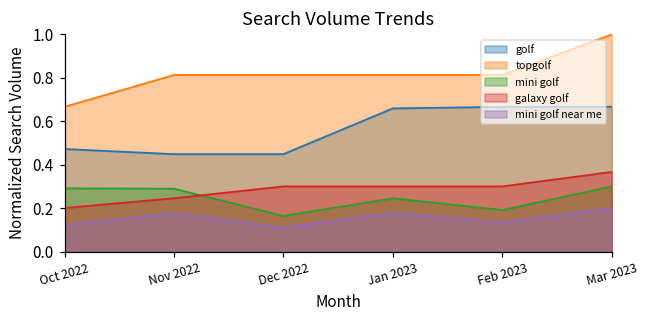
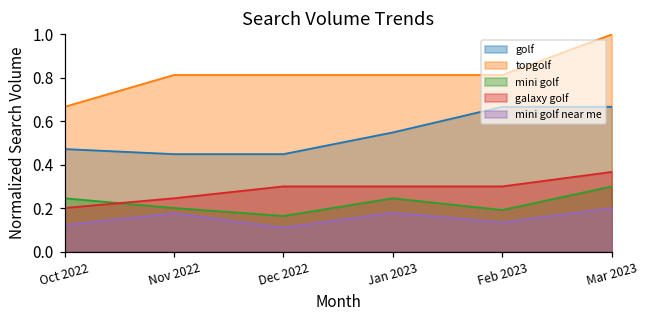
mini golf, Oct 2022: 0.29 -> 0.25
mini golf, Nov 2022: 0.29 -> 0.20
golf, Jan 2023: 0.66 -> 0.55
